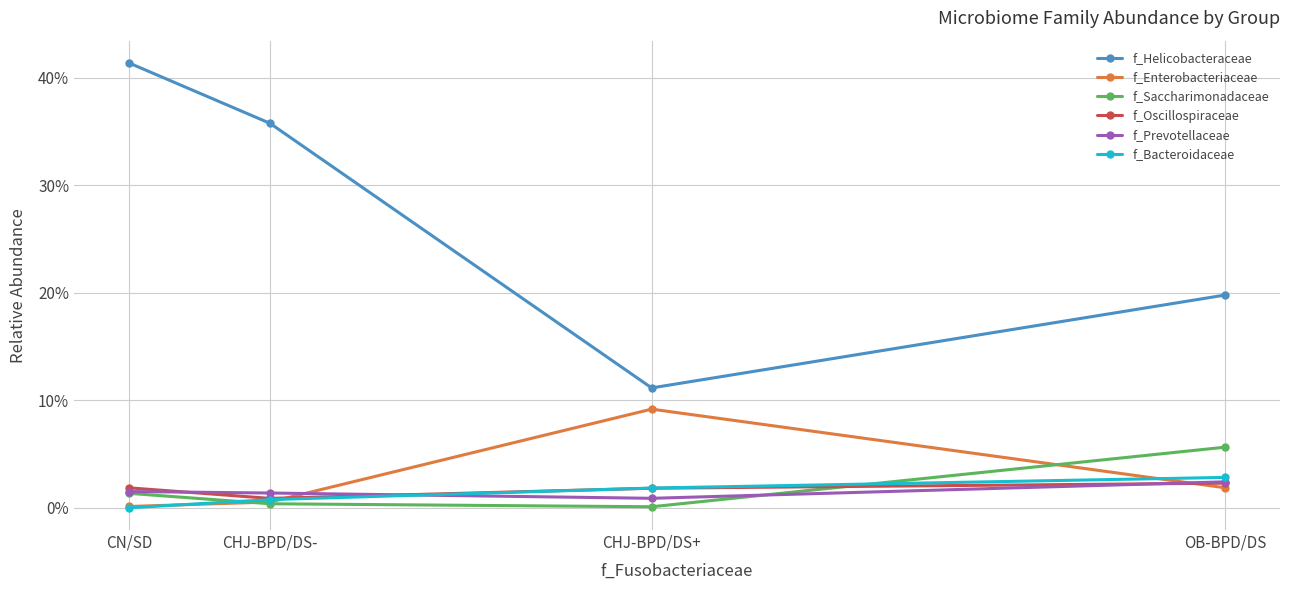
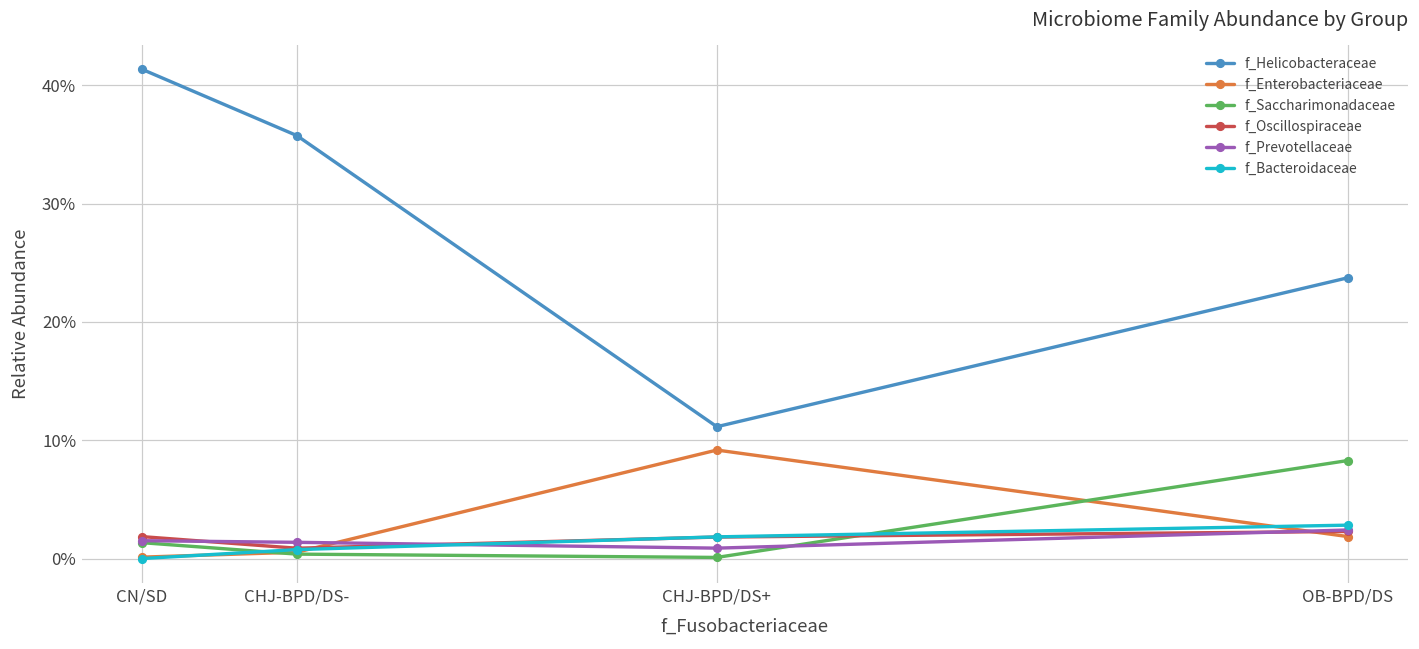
f_Helicobacteraceae, OB-BPD/DS: 19.8% -> 23.7%
f_Saccharimonadaceae, OB-BPD/DS: 5.6% -> 8.3%
